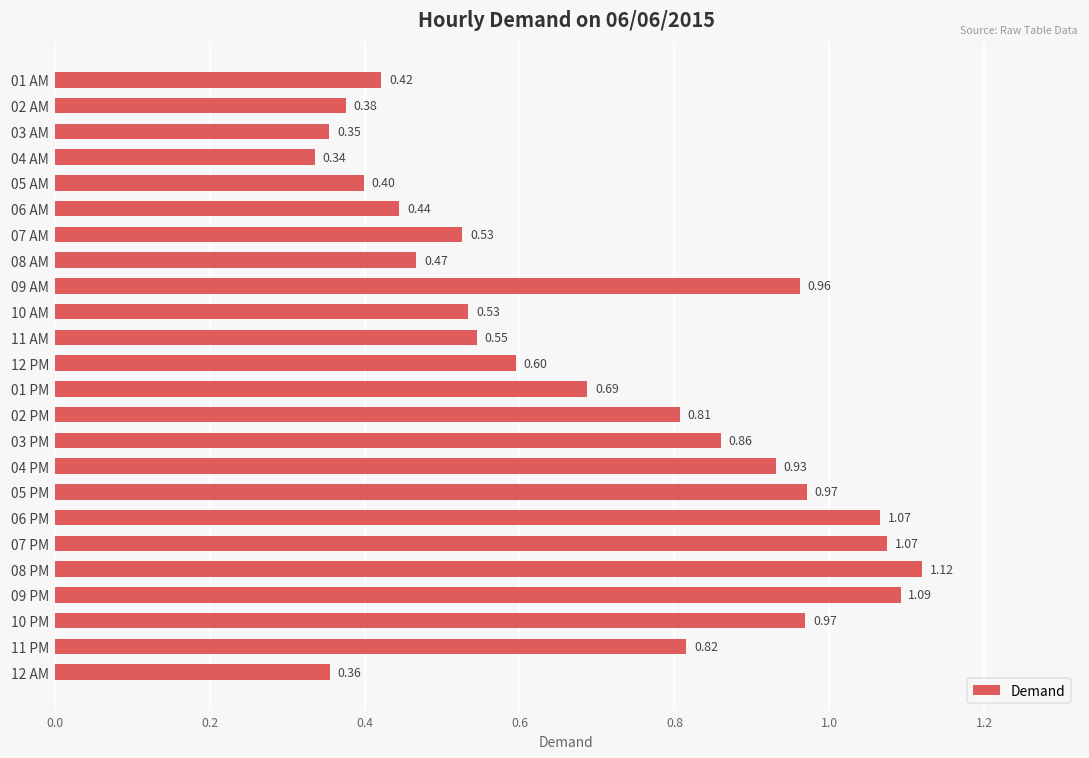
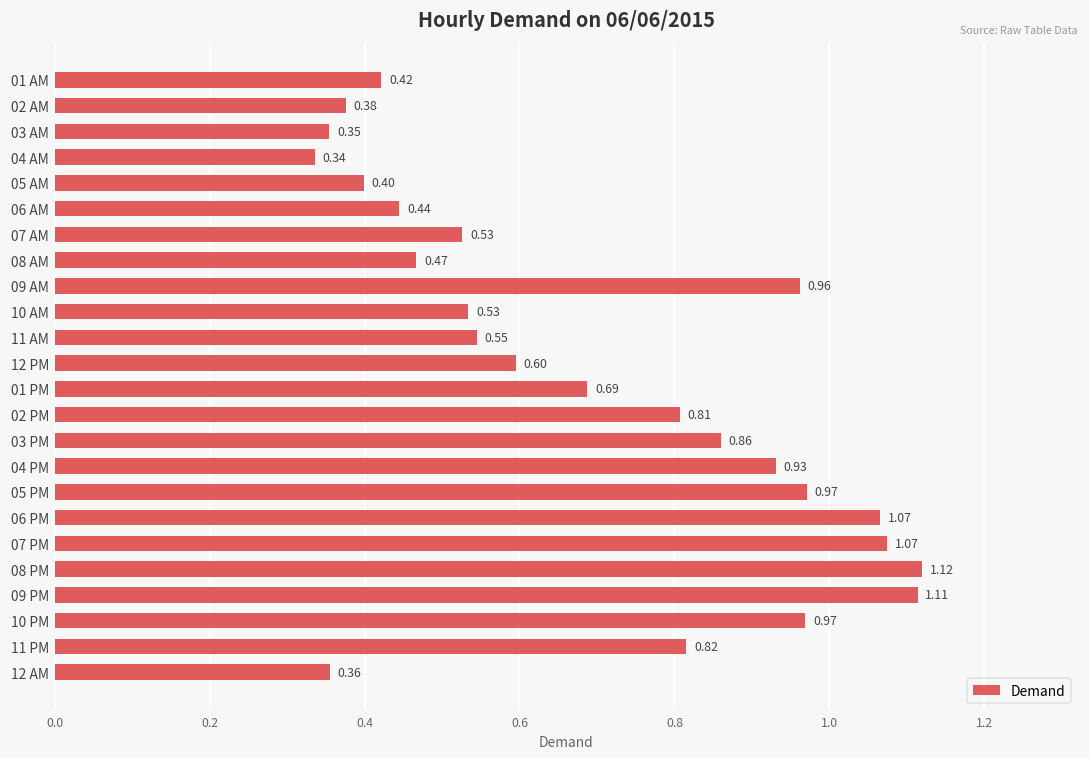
09 PM: 1.09 -> 1.11
